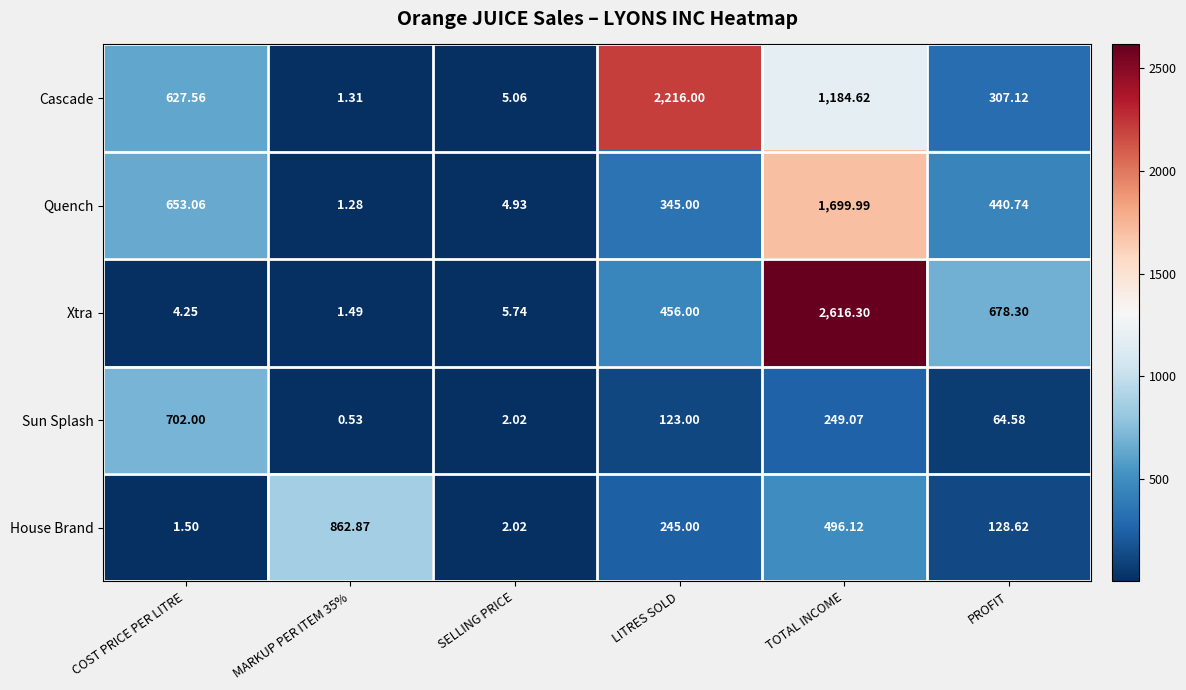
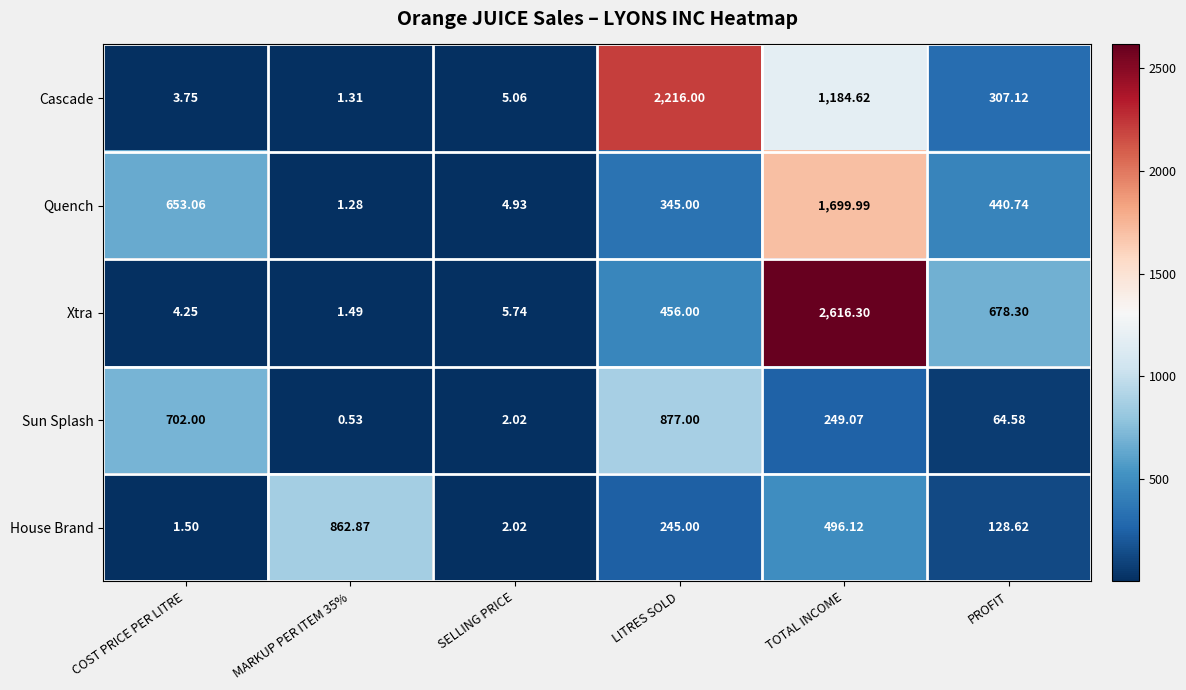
Cascade, COST PRICE PER LITRE: 627.56 -> 3.75
Sun Splash, LITRES SOLD: 123.00 -> 877.00
